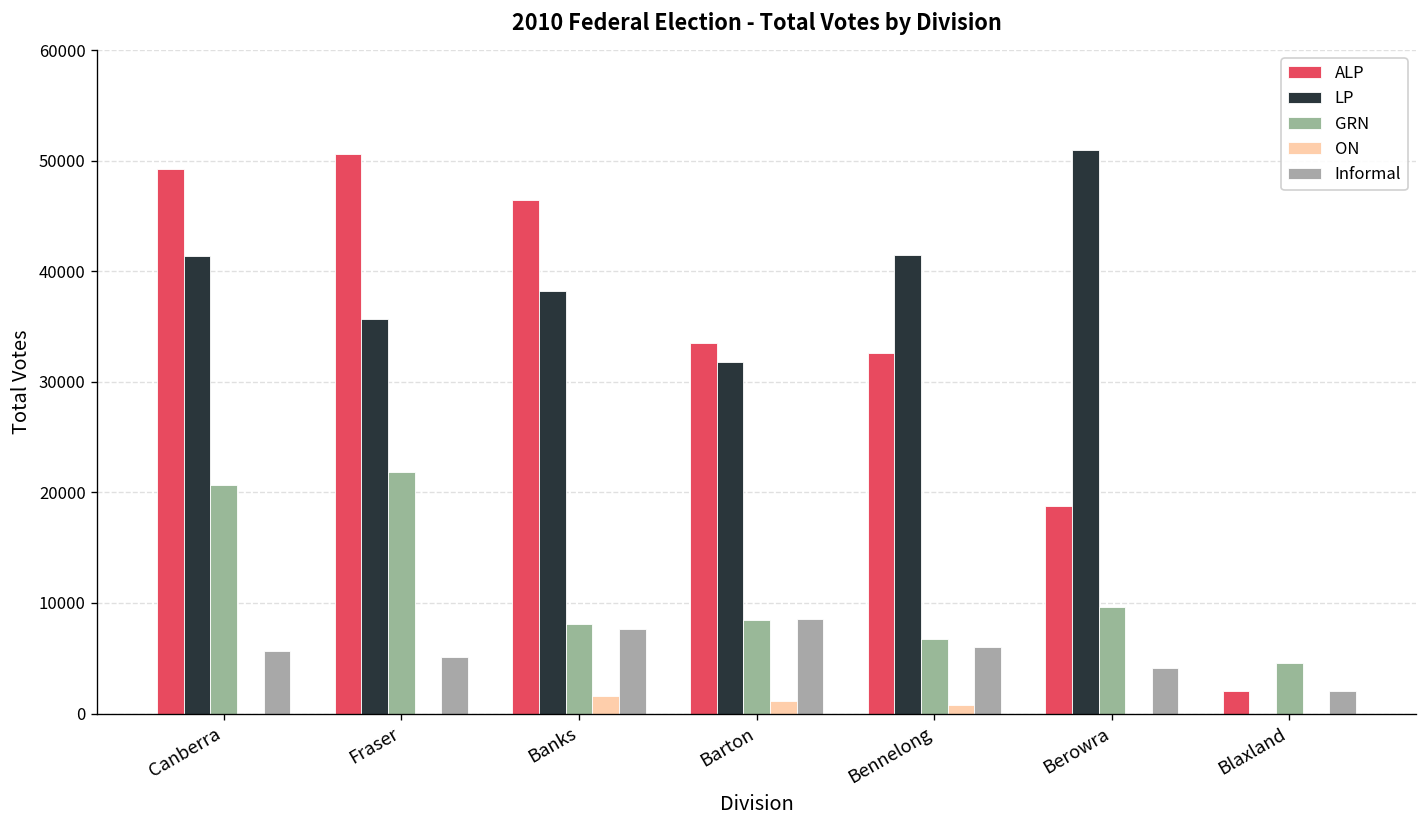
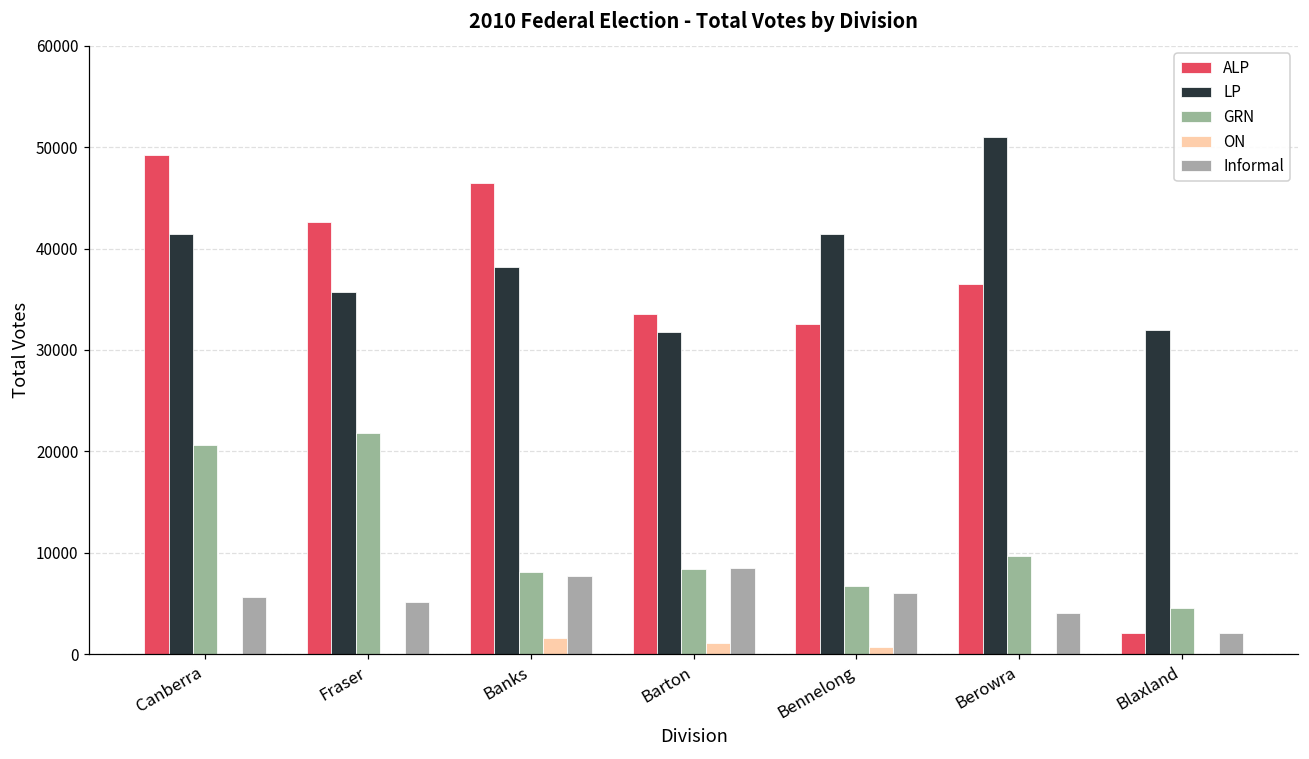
ALP, Fraser: 51000 -> 43000
ALP, Berowra: 19000 -> 37000
LP, Blaxland: 0 -> 32000
